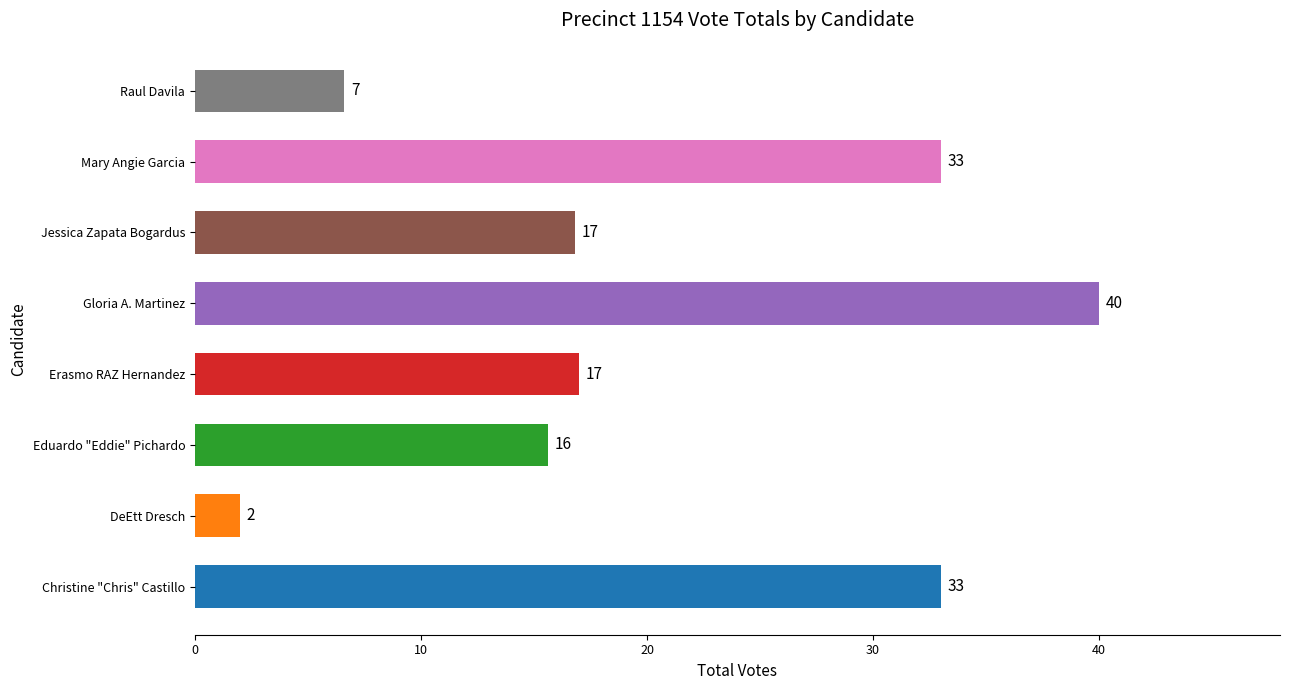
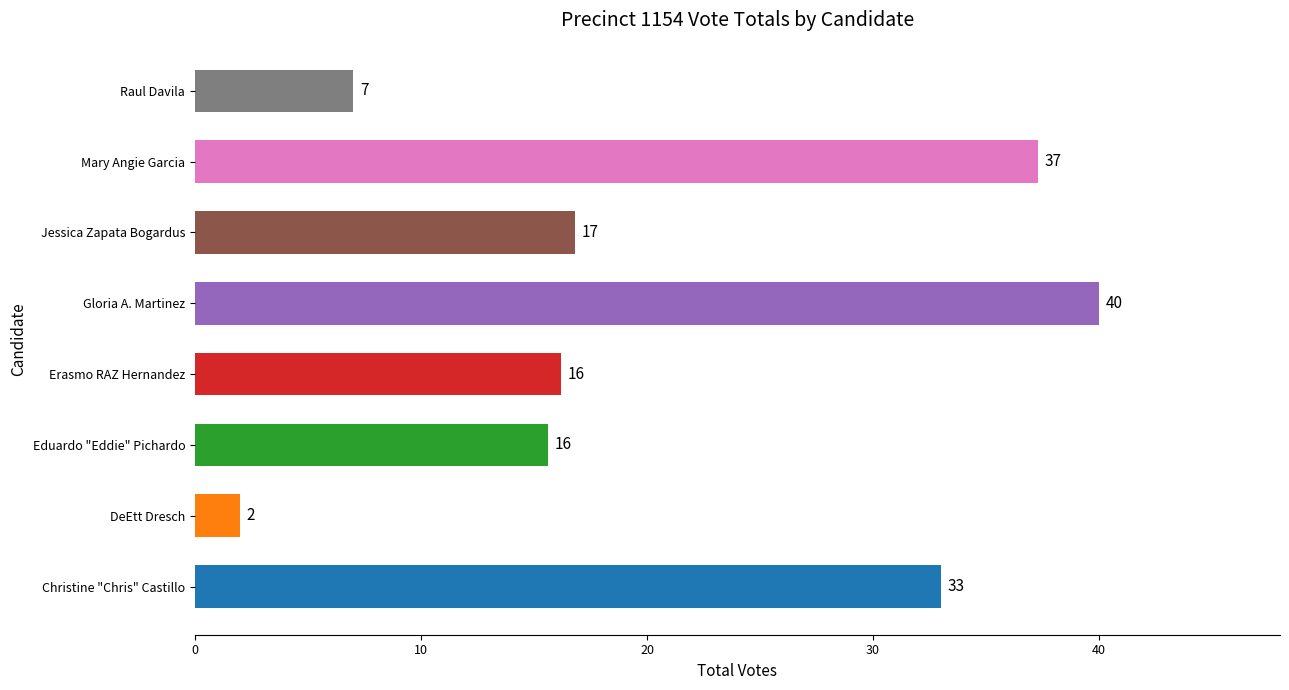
Raul Davila: 6.6 -> 7.0
Mary Angie Garcia: 33 -> 37
Erasmo RAZ Hernandez: 17 -> 16
